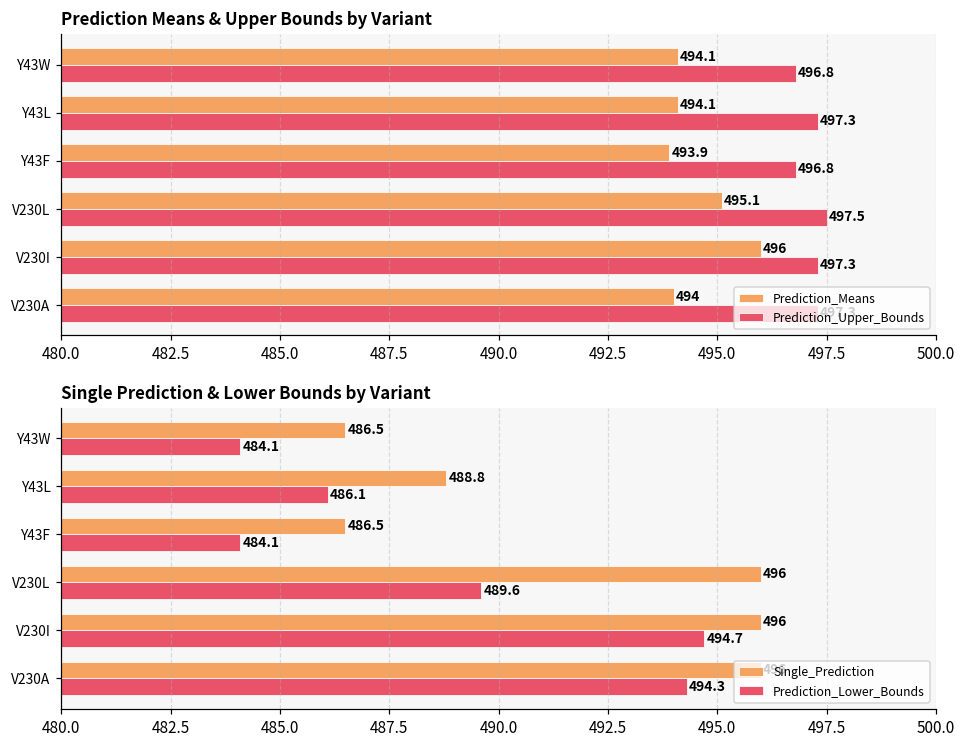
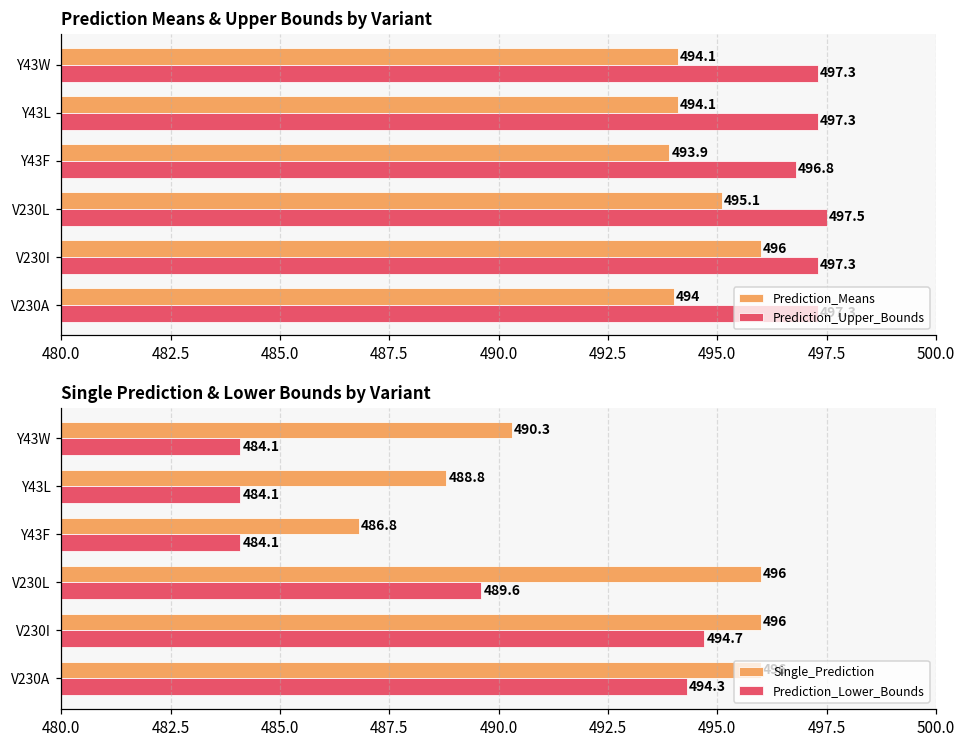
Prediction Means & Upper Bounds by Variant, Prediction_Upper_Bounds, Y43W: 496.8 -> 497.3
Single Prediction & Lower Bounds by Variant, Single_Prediction, Y43W: 486.5 -> 490.3
Single Prediction & Lower Bounds by Variant, Prediction_Lower_Bounds, Y43L: 486.1 -> 484.1
Single Prediction & Lower Bounds by Variant, Single_Prediction, Y43F: 486.5 -> 486.8
